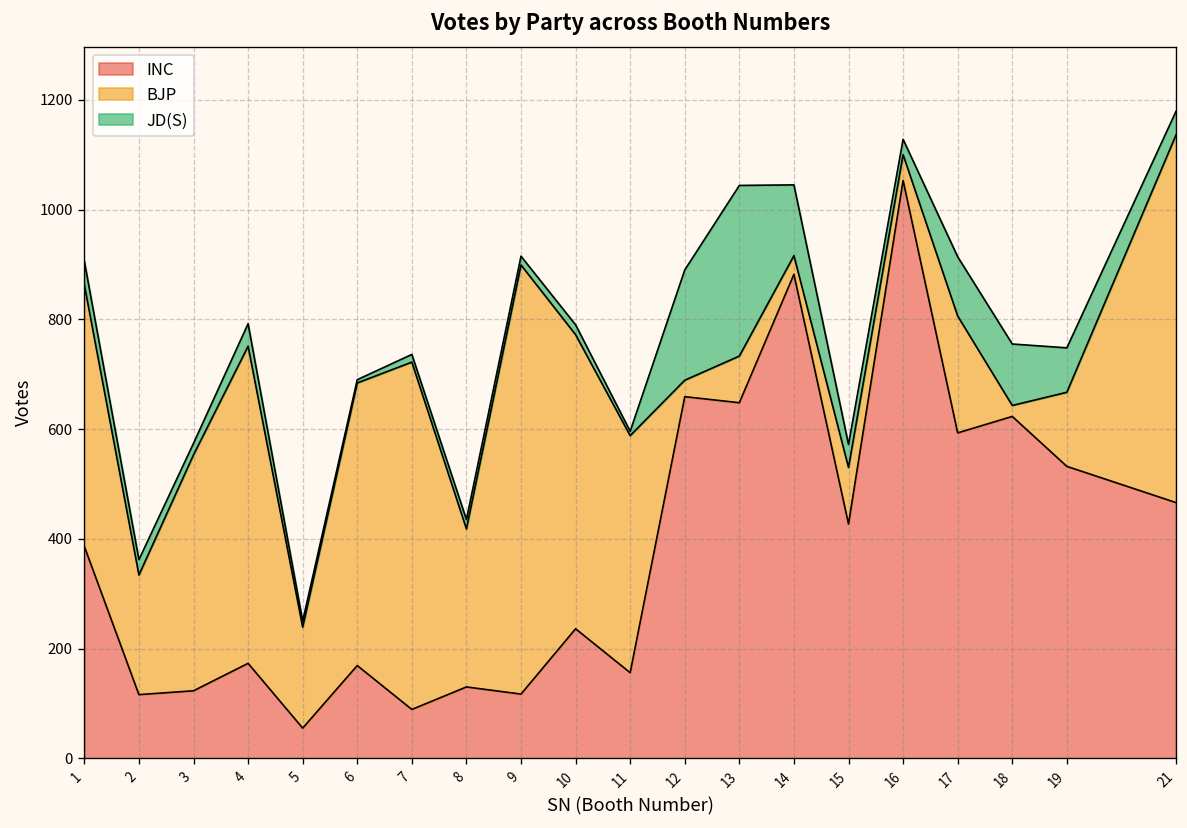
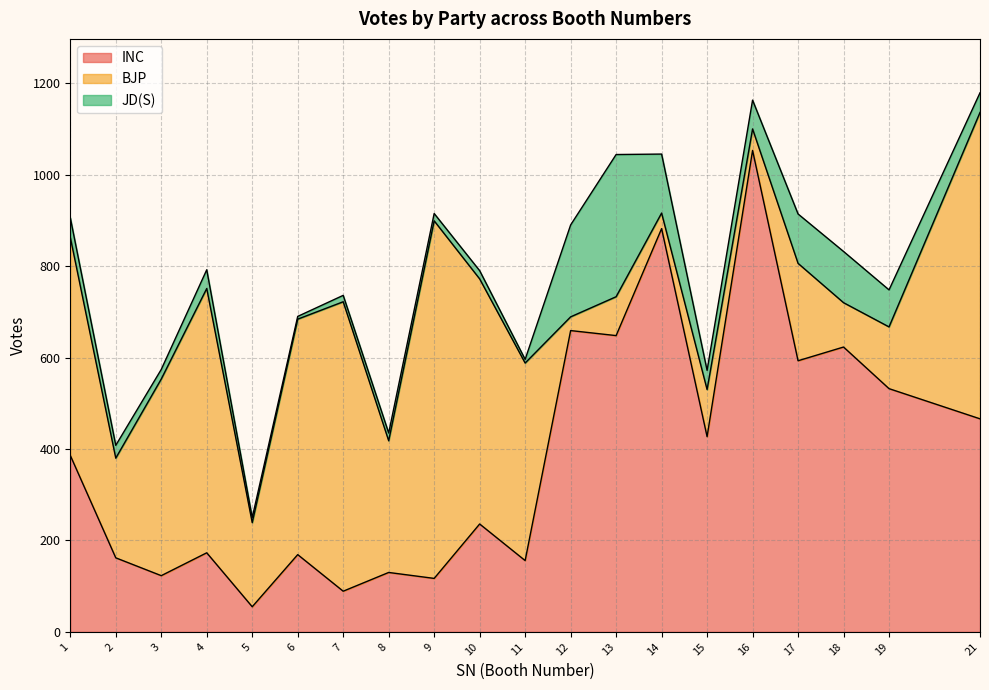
INC, 2: 120 -> 160
JD(S), 16: 30 -> 60
BJP, 18: 20 -> 100
